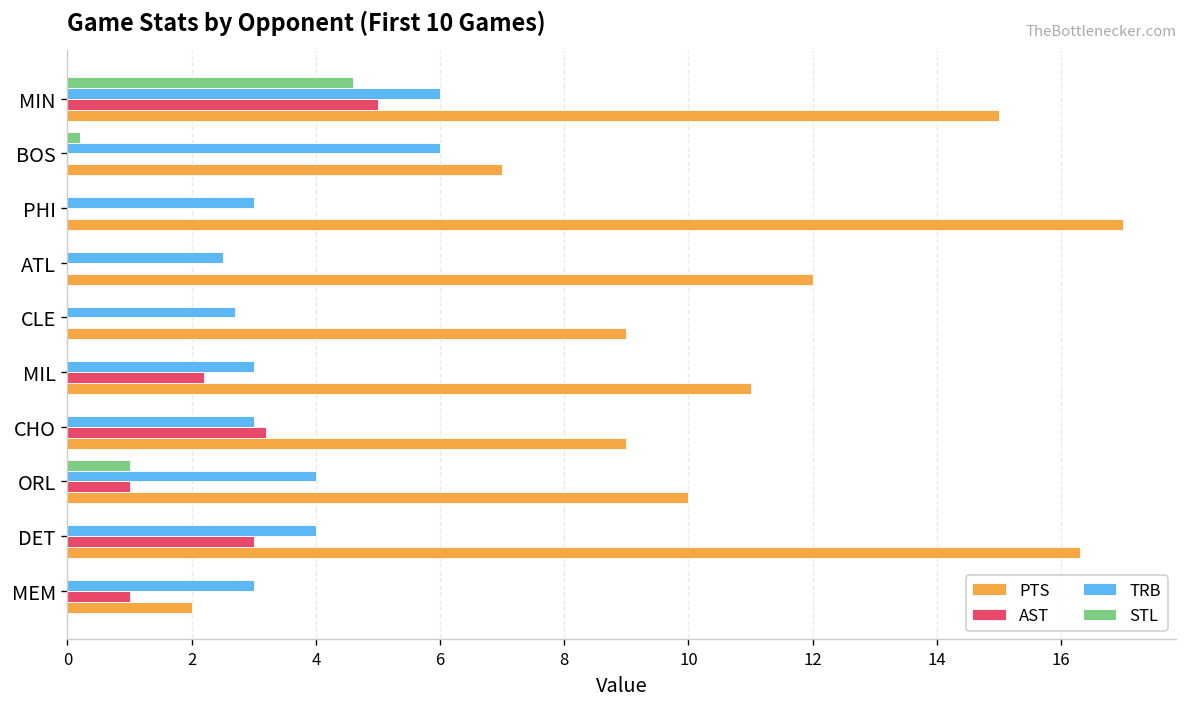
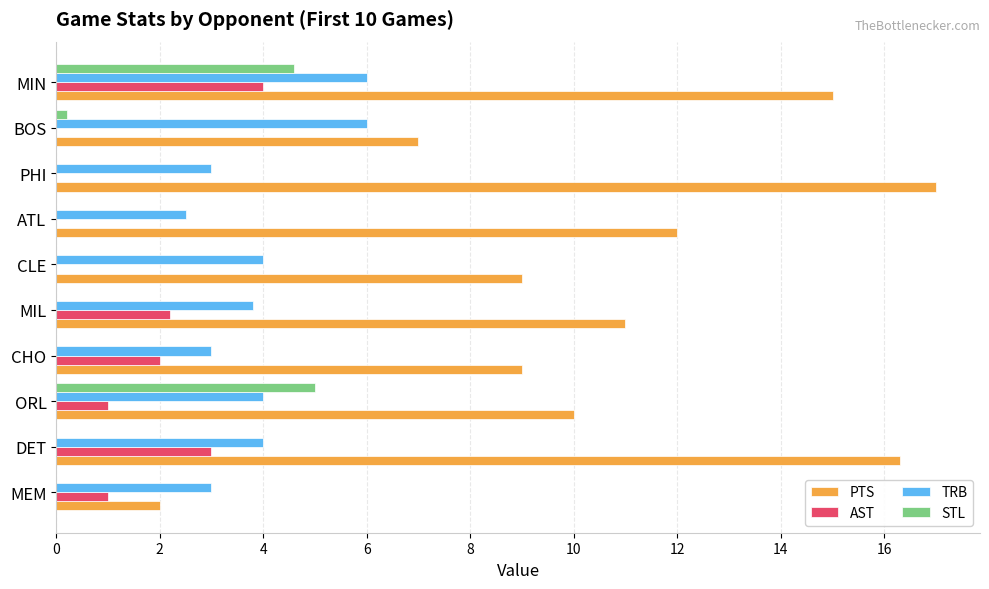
AST, MIN: 5 -> 4
TRB, CLE: 2.7 -> 4.0
TRB, MIL: 3.0 -> 3.8
AST, CHO: 3.2 -> 2.0
STL, ORL: 1 -> 5
